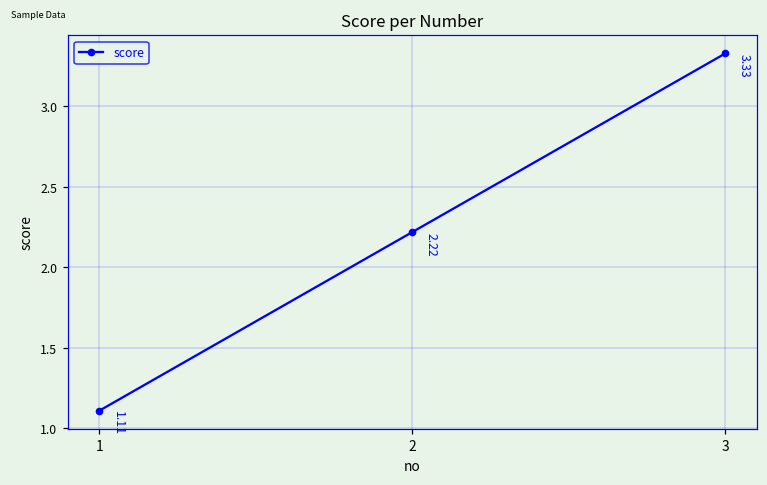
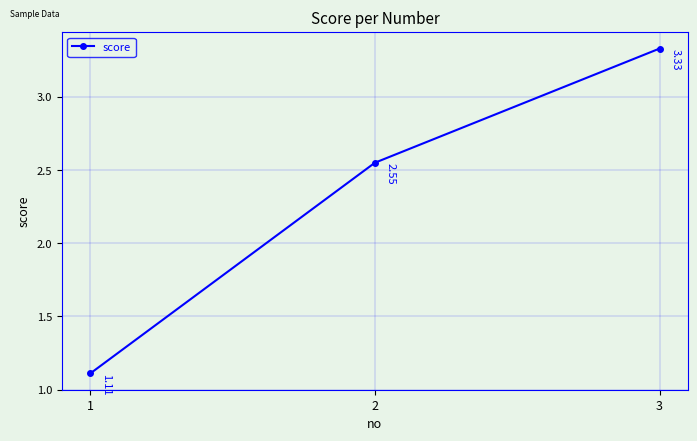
2: 2.22 -> 2.55
